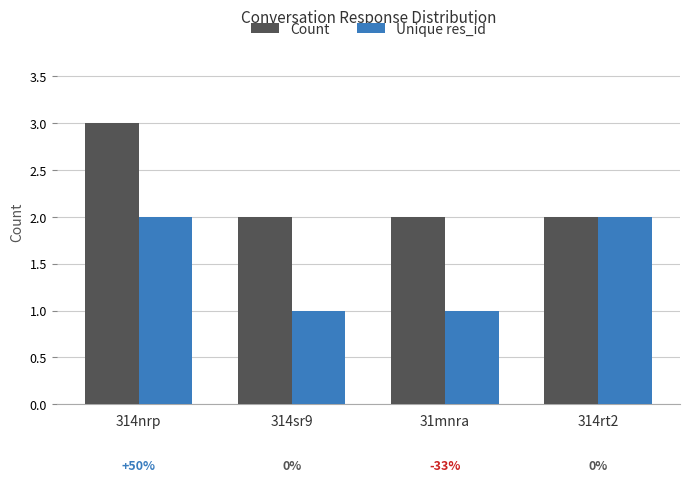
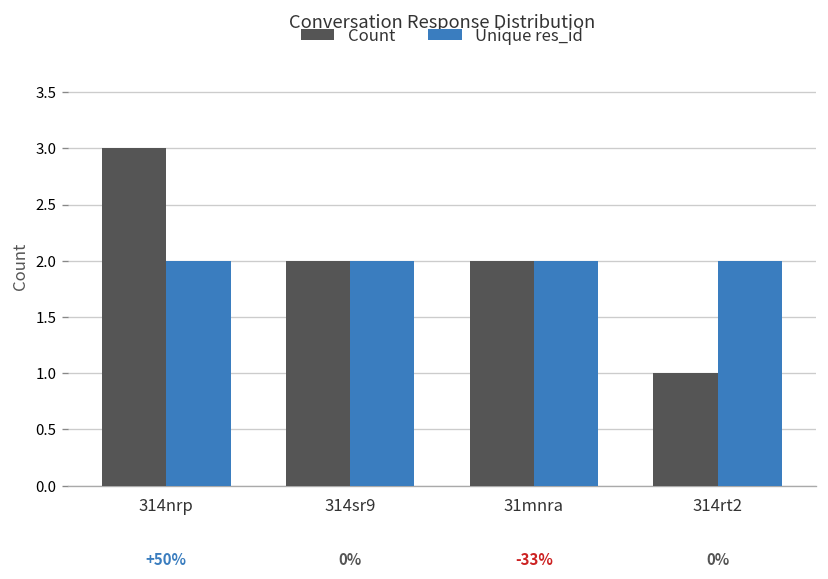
Unique res_id, 314sr9: 1 -> 2
Unique res_id, 31mnra: 1 -> 2
Count, 314rt2: 2 -> 1
